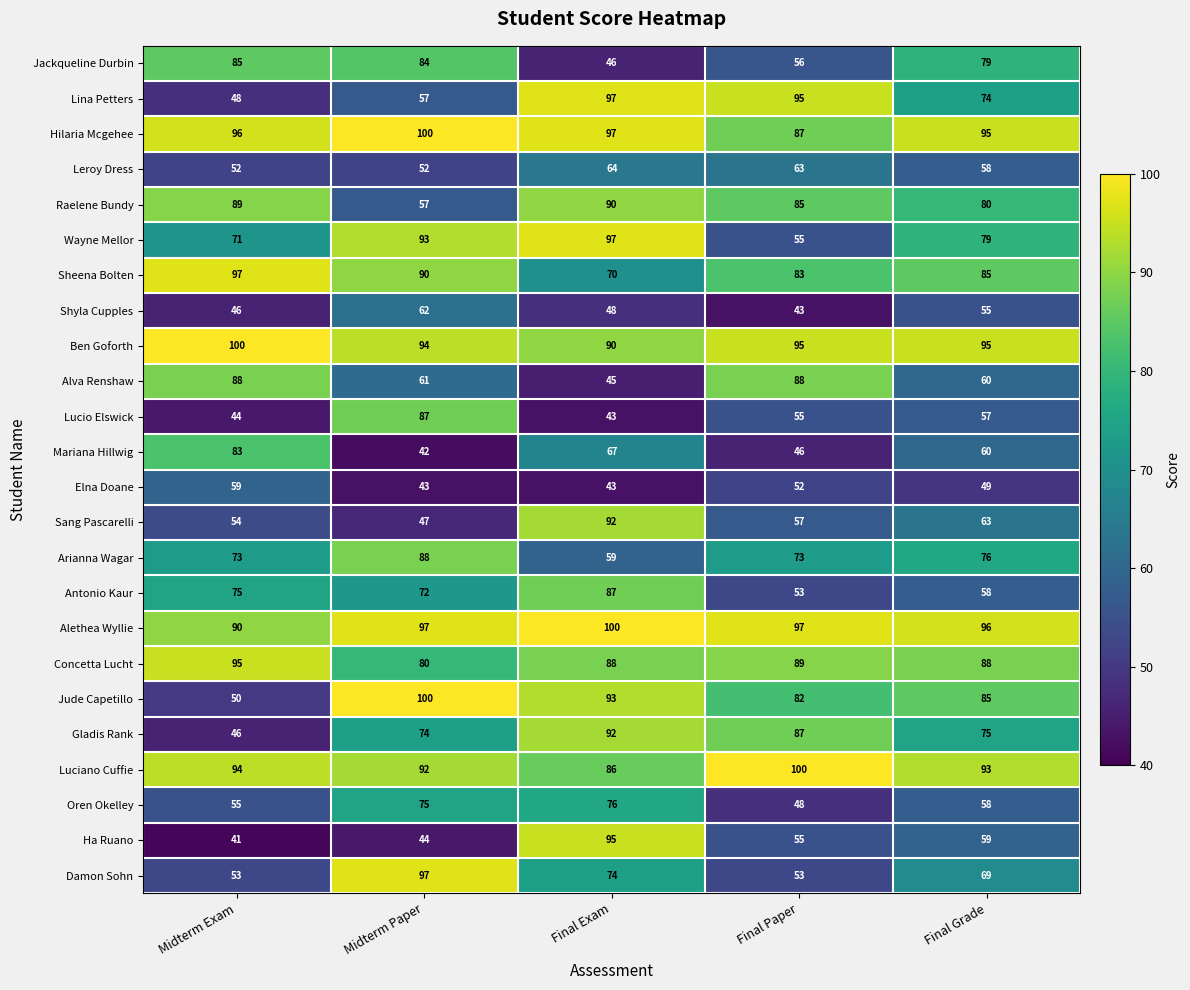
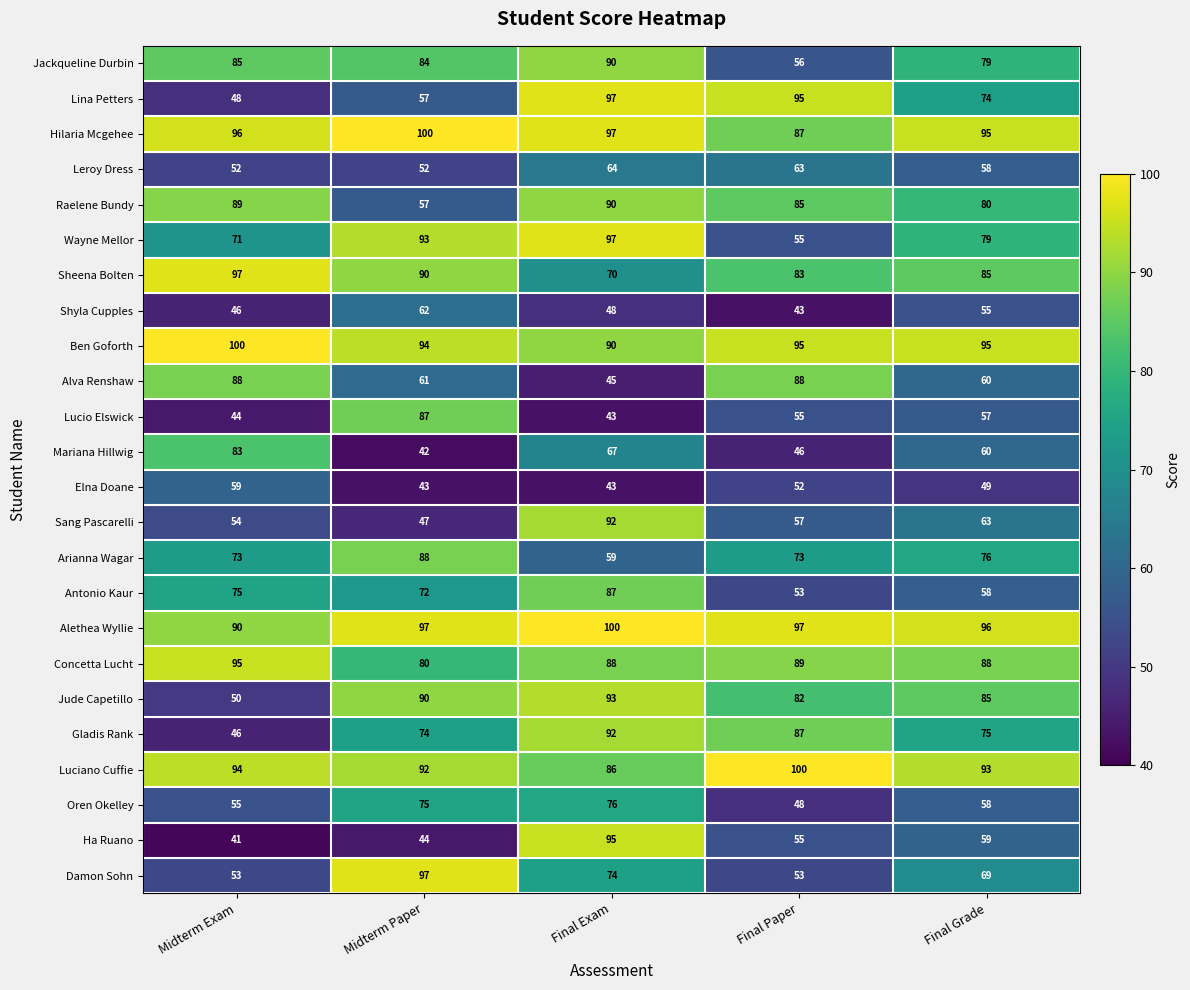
Jackqueline Durbin, Final Exam: 46 -> 90
Jude Capetillo, Midterm Paper: 100 -> 90
